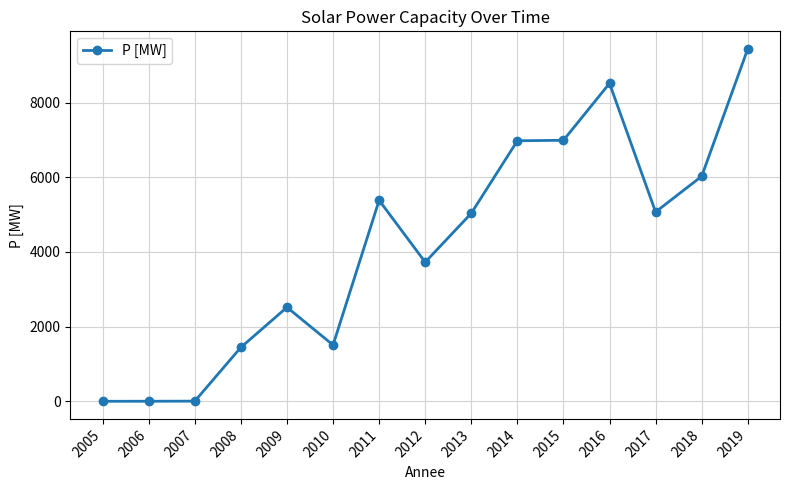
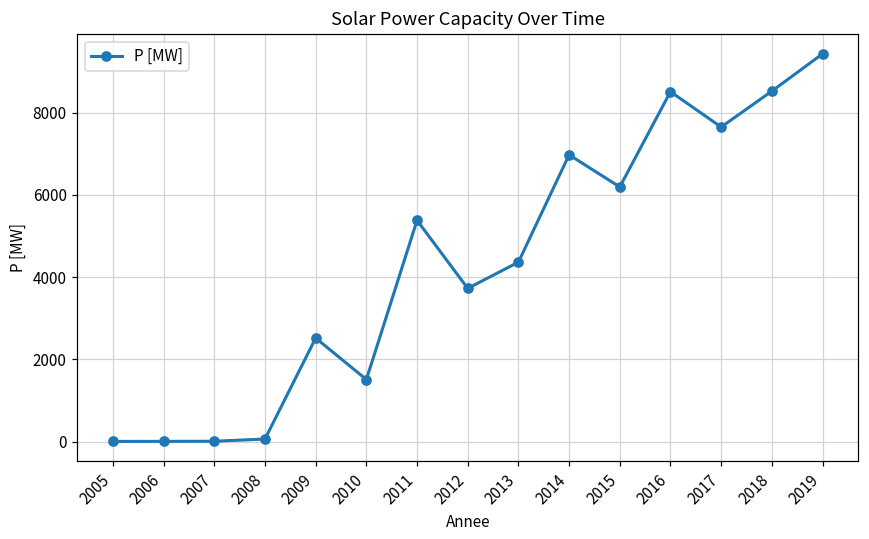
2008: 1400 -> 100
2013: 5000 -> 4400
2015: 7000 -> 6200
2017: 5100 -> 7700
2018: 6000 -> 8500
